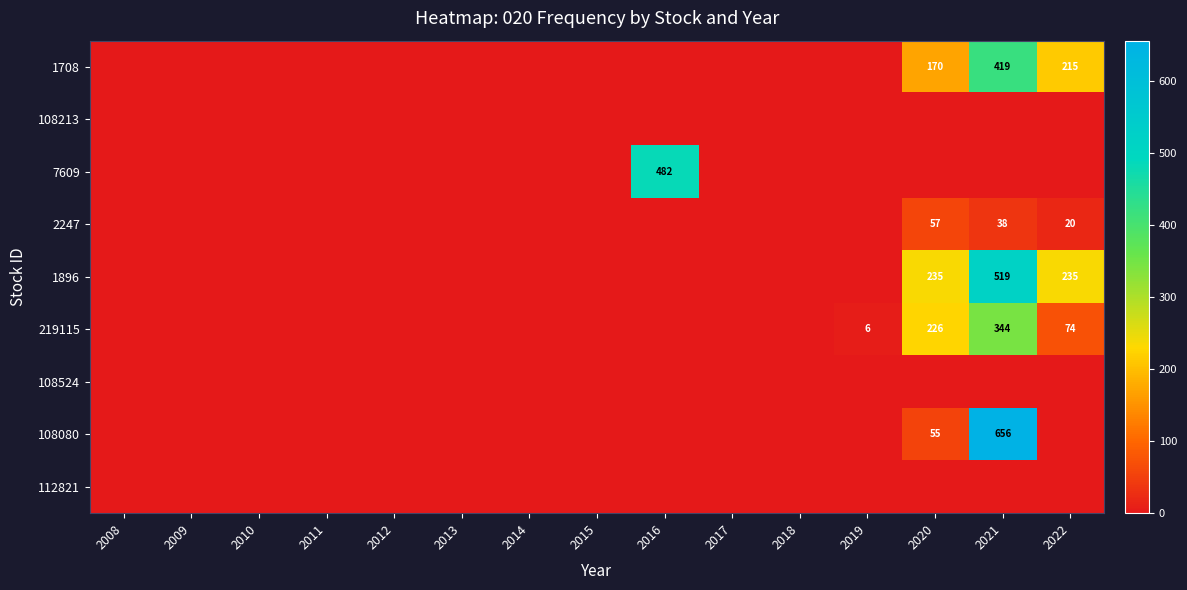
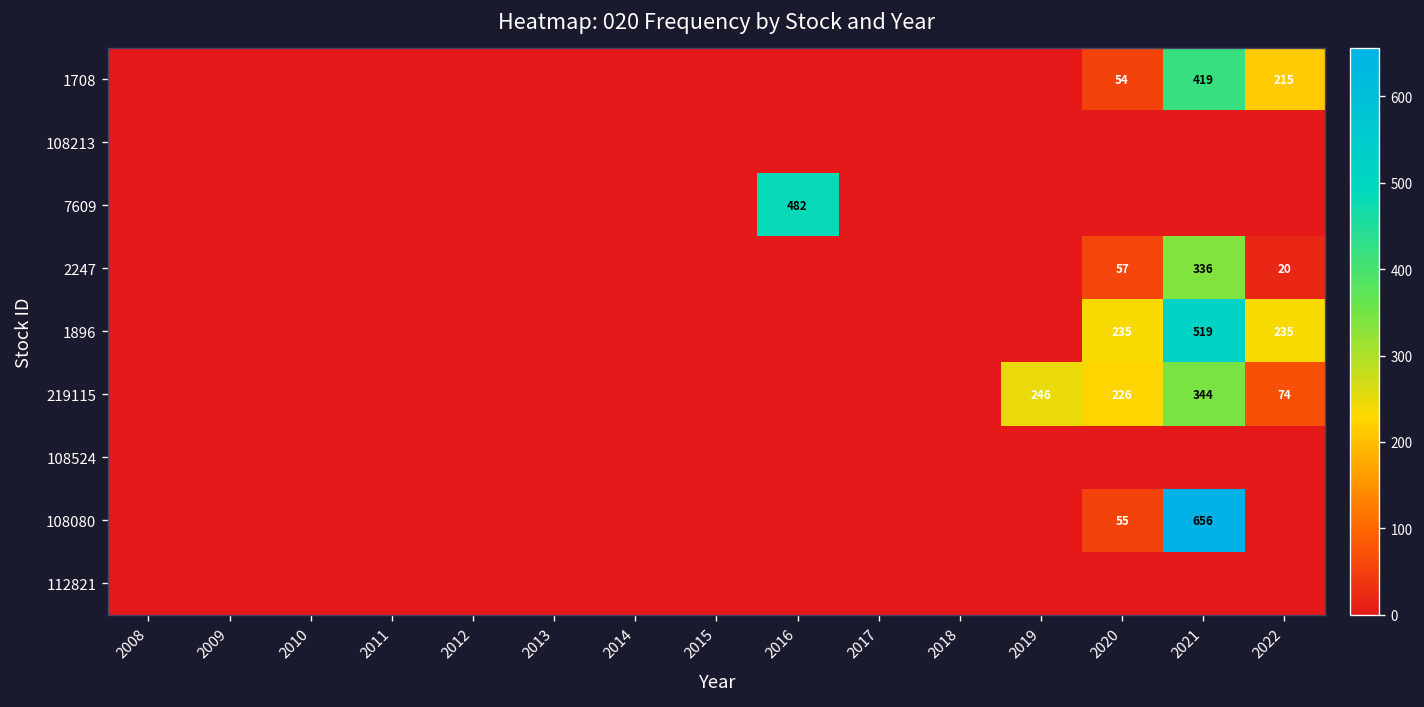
1708, 2020: 170 -> 54
2247, 2021: 38 -> 336
219115, 2019: 6 -> 246
